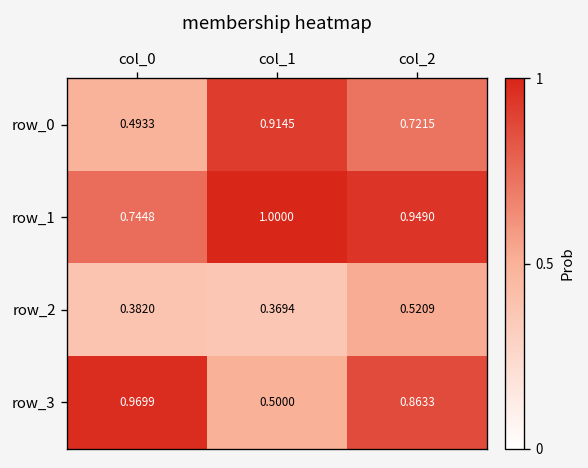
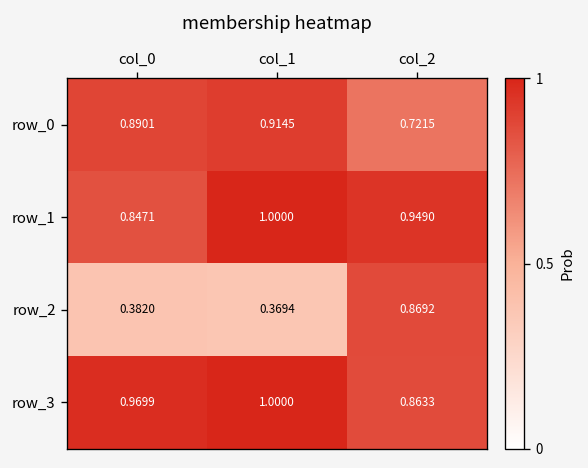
row_0, col_0: 0.4933 -> 0.8901
row_1, col_0: 0.7448 -> 0.8471
row_2, col_2: 0.5209 -> 0.8692
row_3, col_1: 0.5000 -> 1.0000
